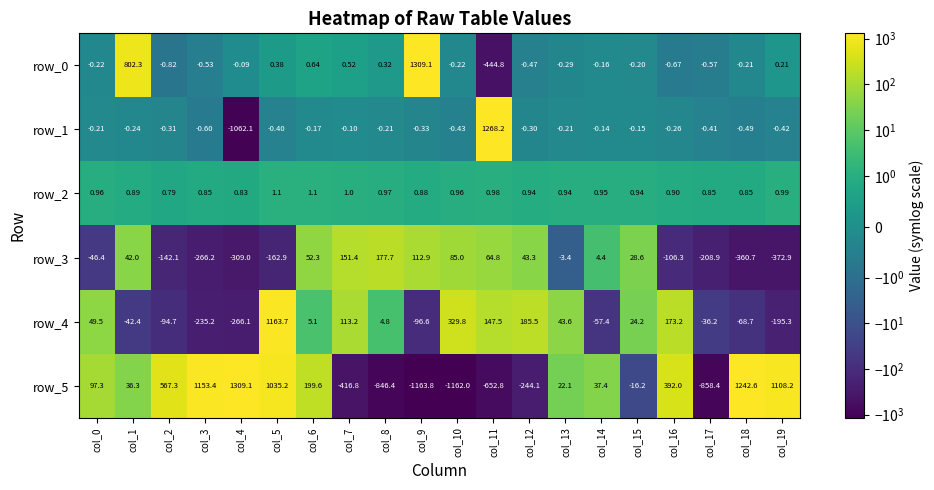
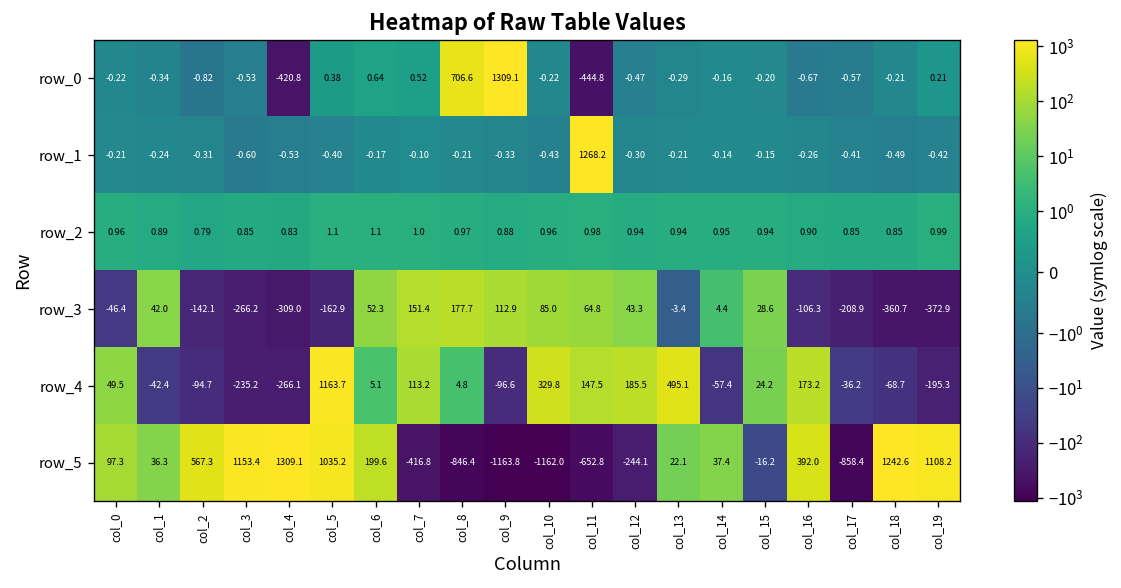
row_0, col_1: 802.3 -> -0.34
row_0, col_4: -0.09 -> -420.8
row_0, col_8: 0.32 -> 706.6
row_1, col_4: -1062.1 -> -0.53
row_4, col_13: 43.6 -> 495.1
